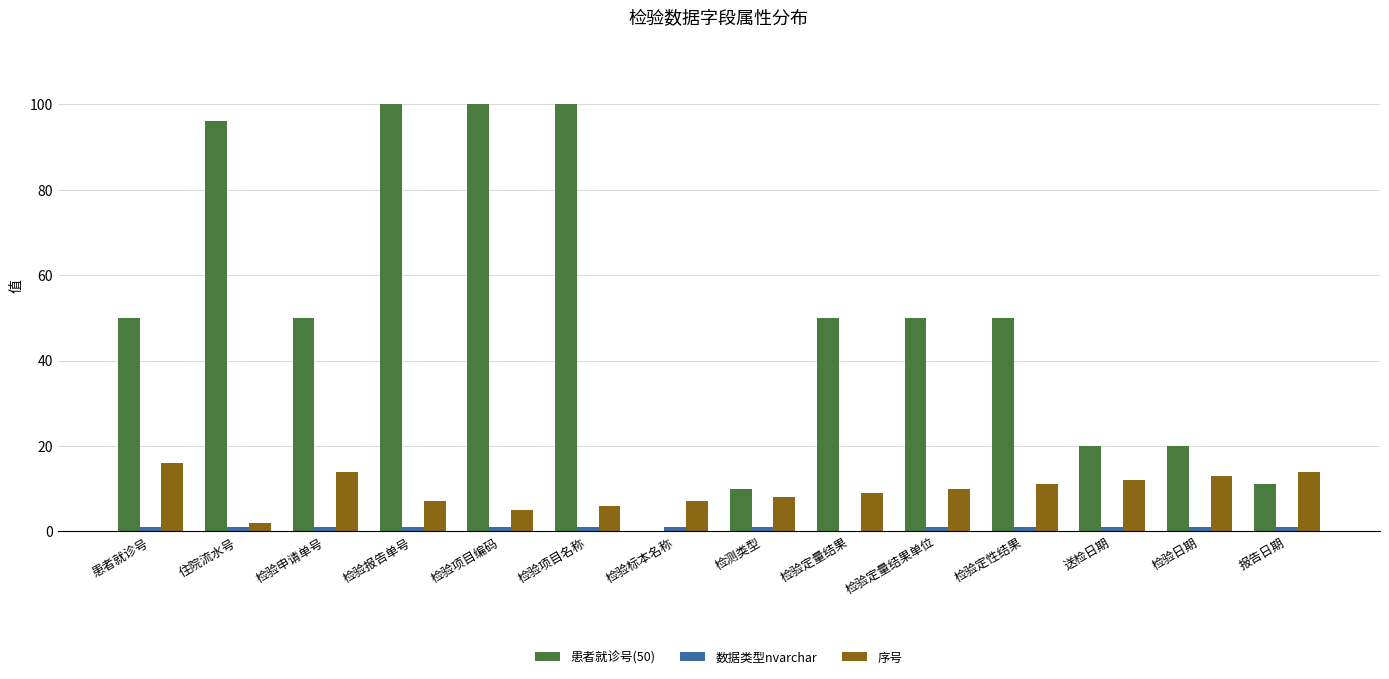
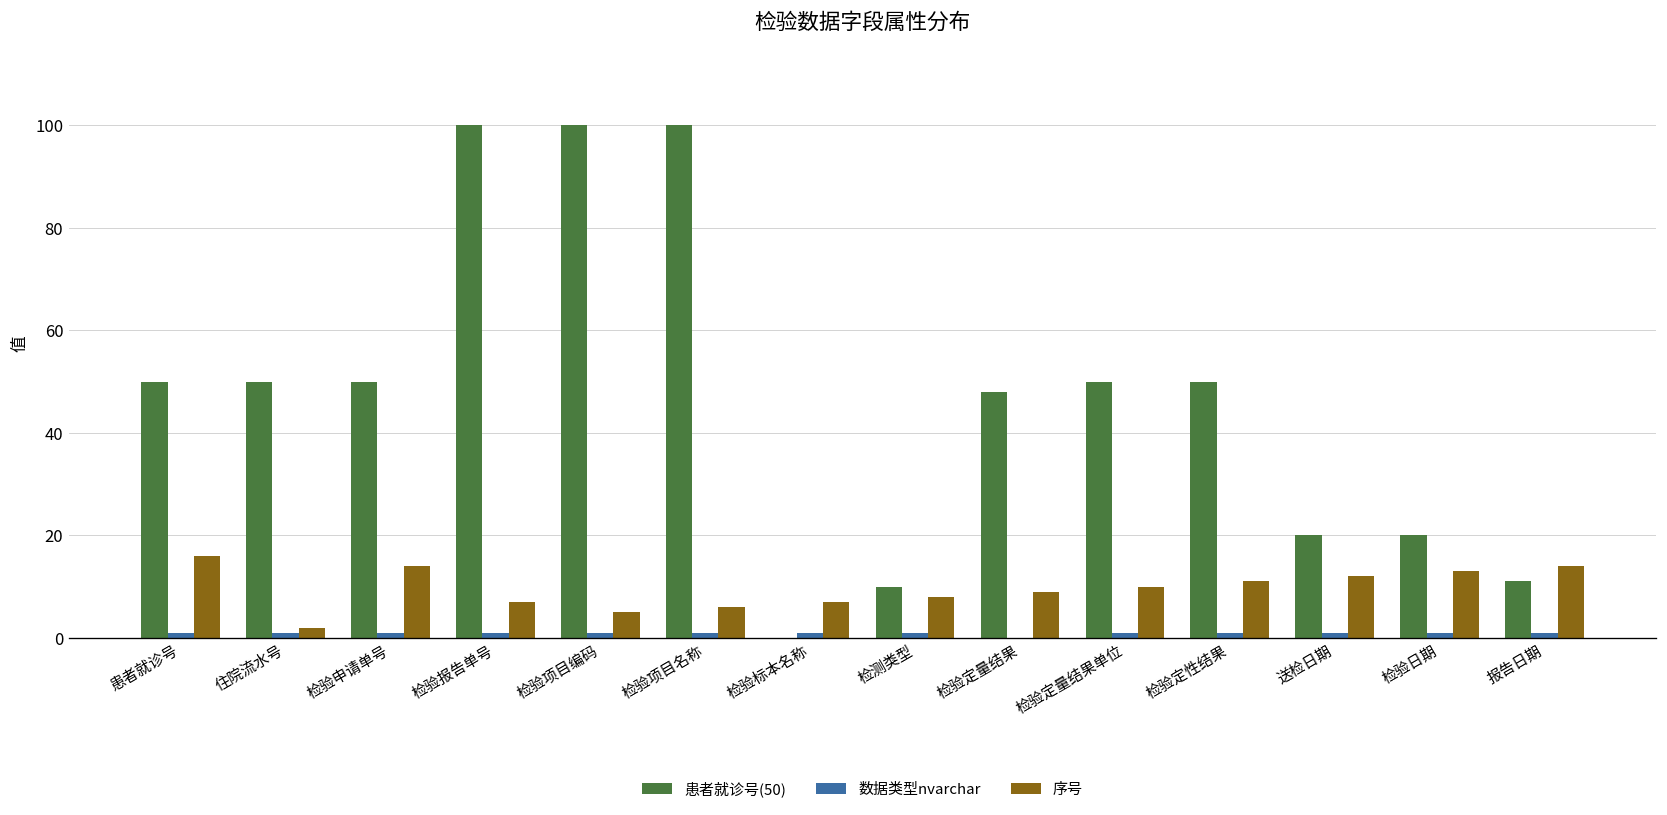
患者就诊号(50), 住院流水号: 96 -> 50
患者就诊号(50), 检验定量结果: 50 -> 48
